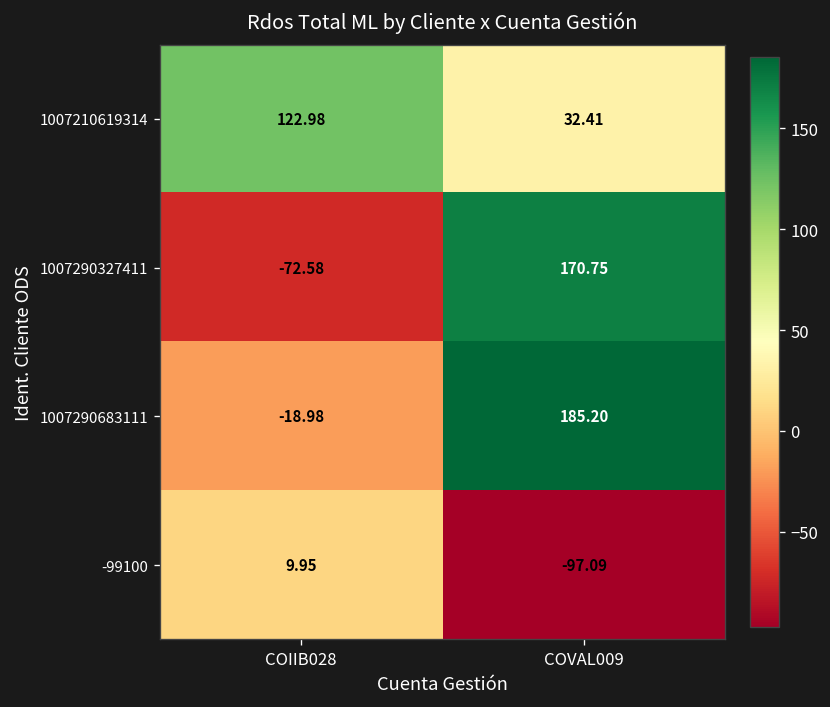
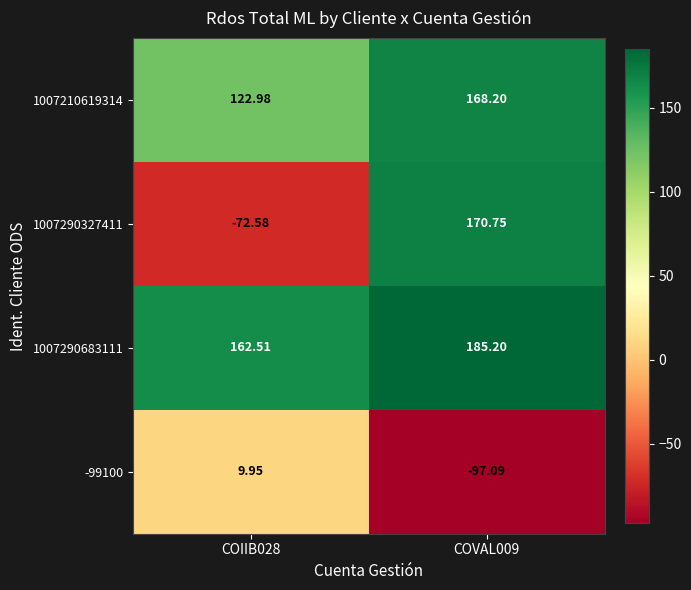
1007210619314, COVAL009: 32.41 -> 168.20
1007290683111, COIIB028: -18.98 -> 162.51
